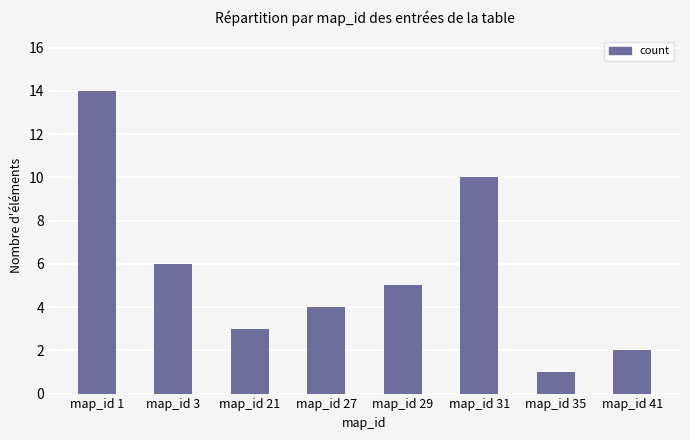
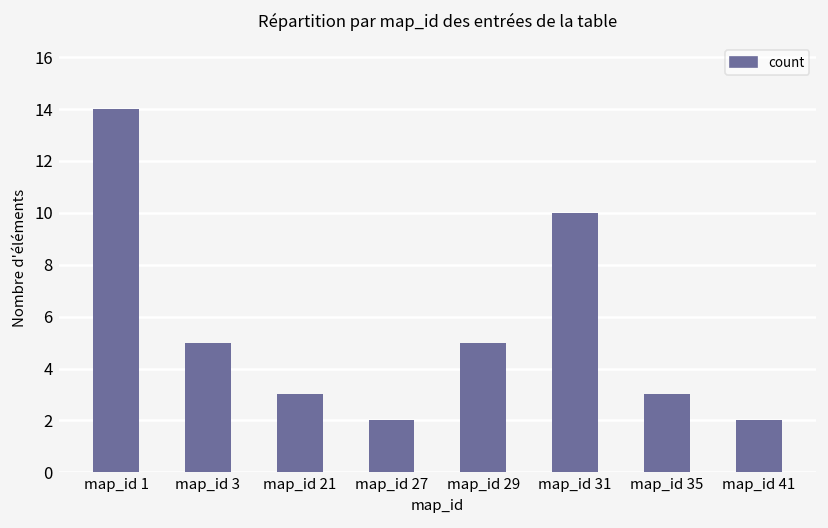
map_id 3: 6 -> 5
map_id 27: 4 -> 2
map_id 35: 1 -> 3
